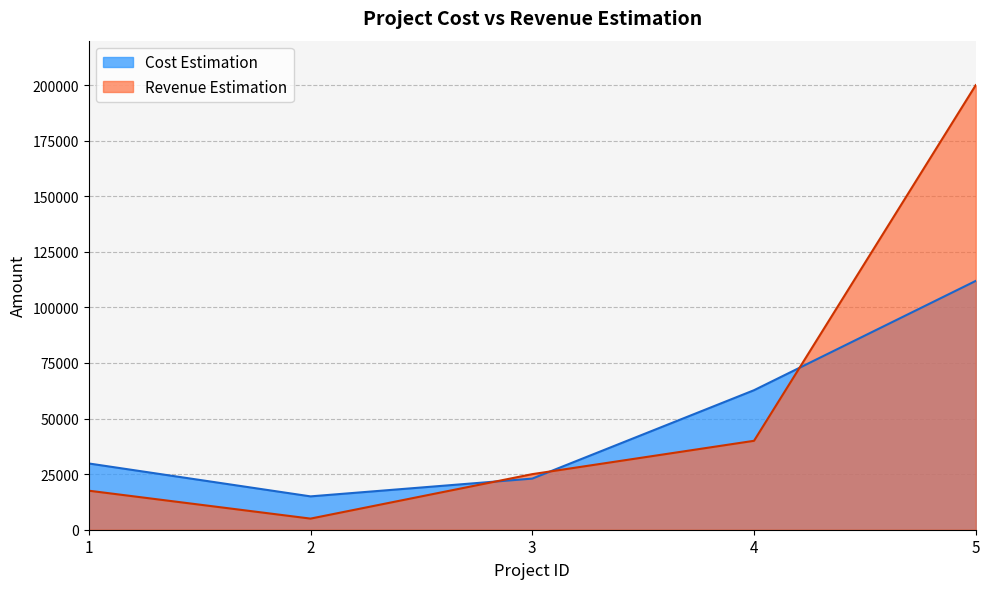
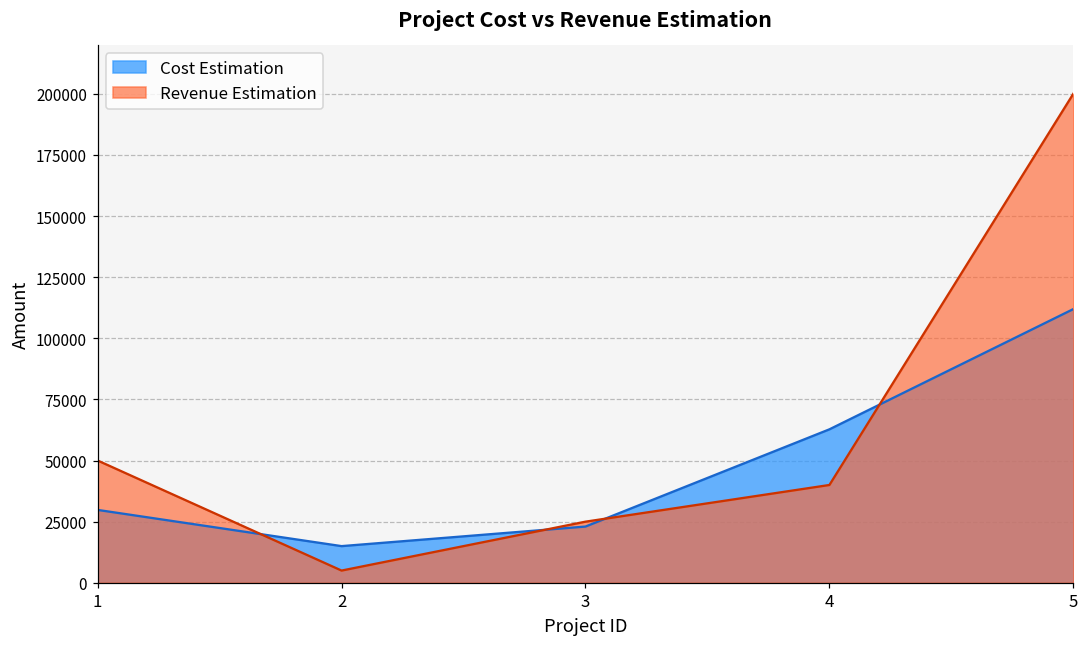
Revenue Estimation, 1: 18000 -> 50000
